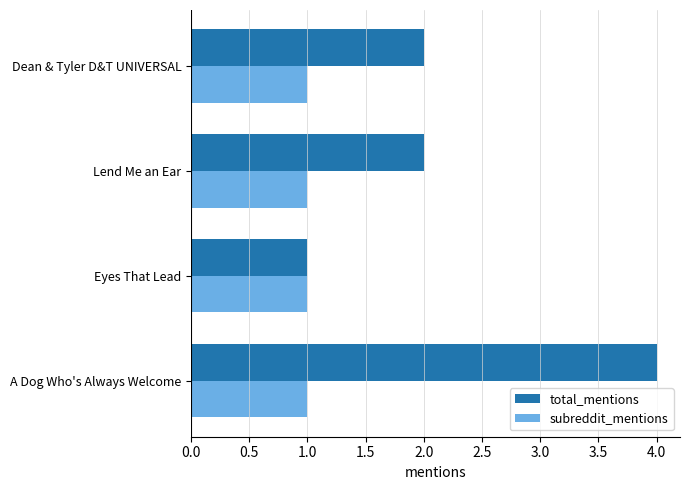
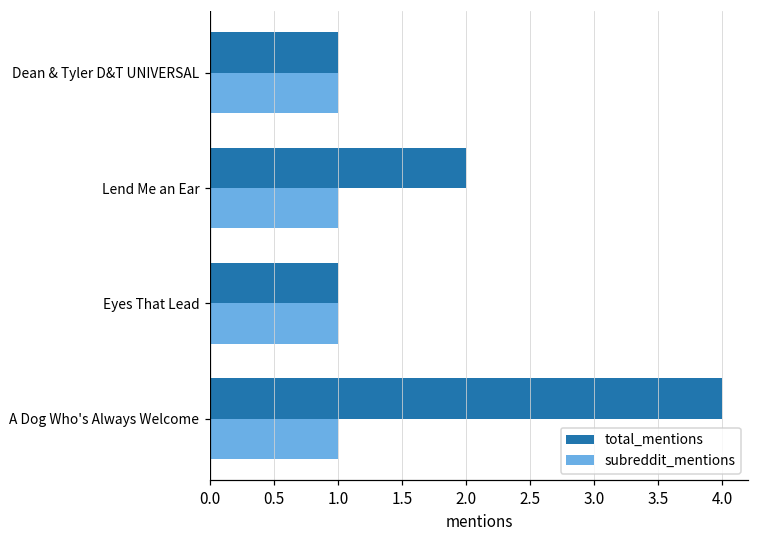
total_mentions, Dean & Tyler D&T UNIVERSAL: 2 -> 1
